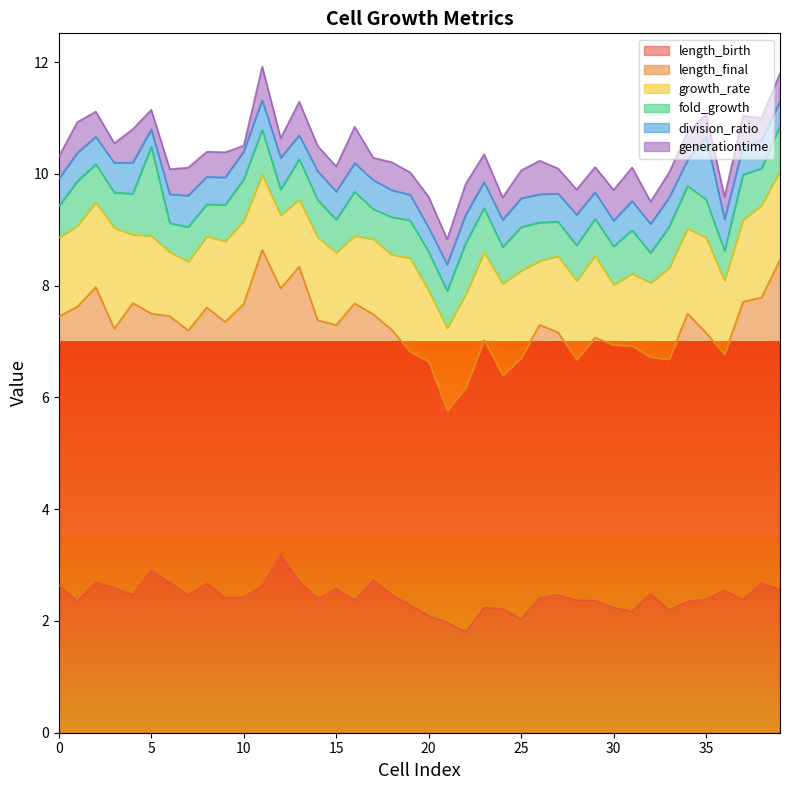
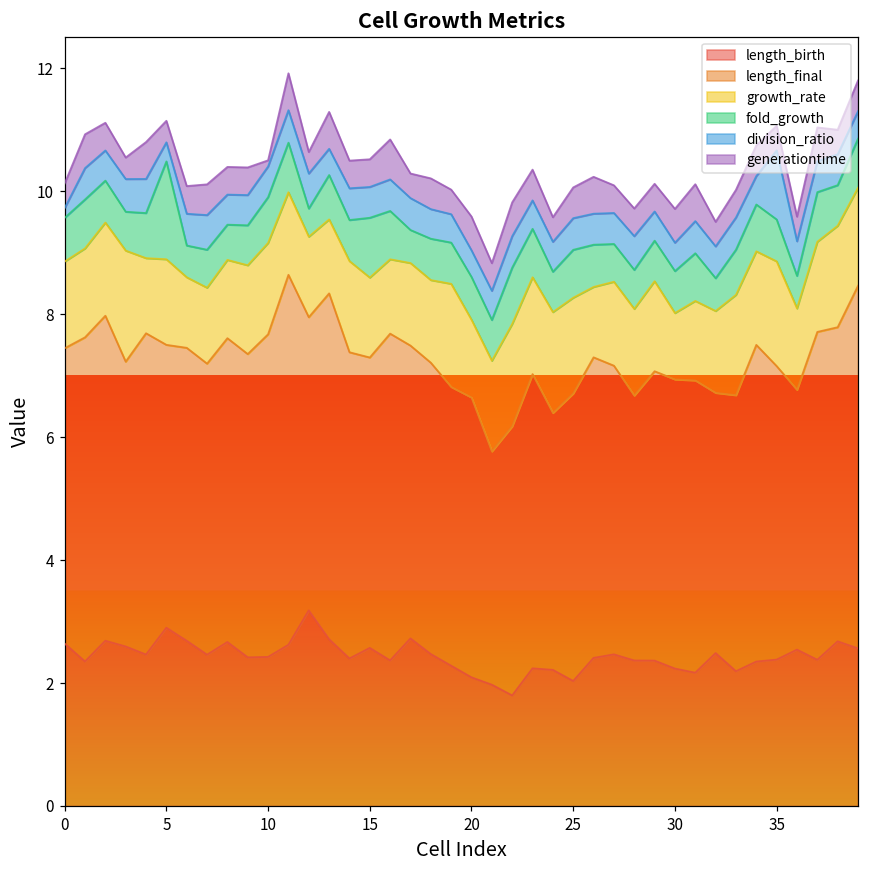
fold_growth, 0: 0.6 -> 0.7
division_ratio, 0: 0.5 -> 0.2
fold_growth, 15: 0.6 -> 1.0
